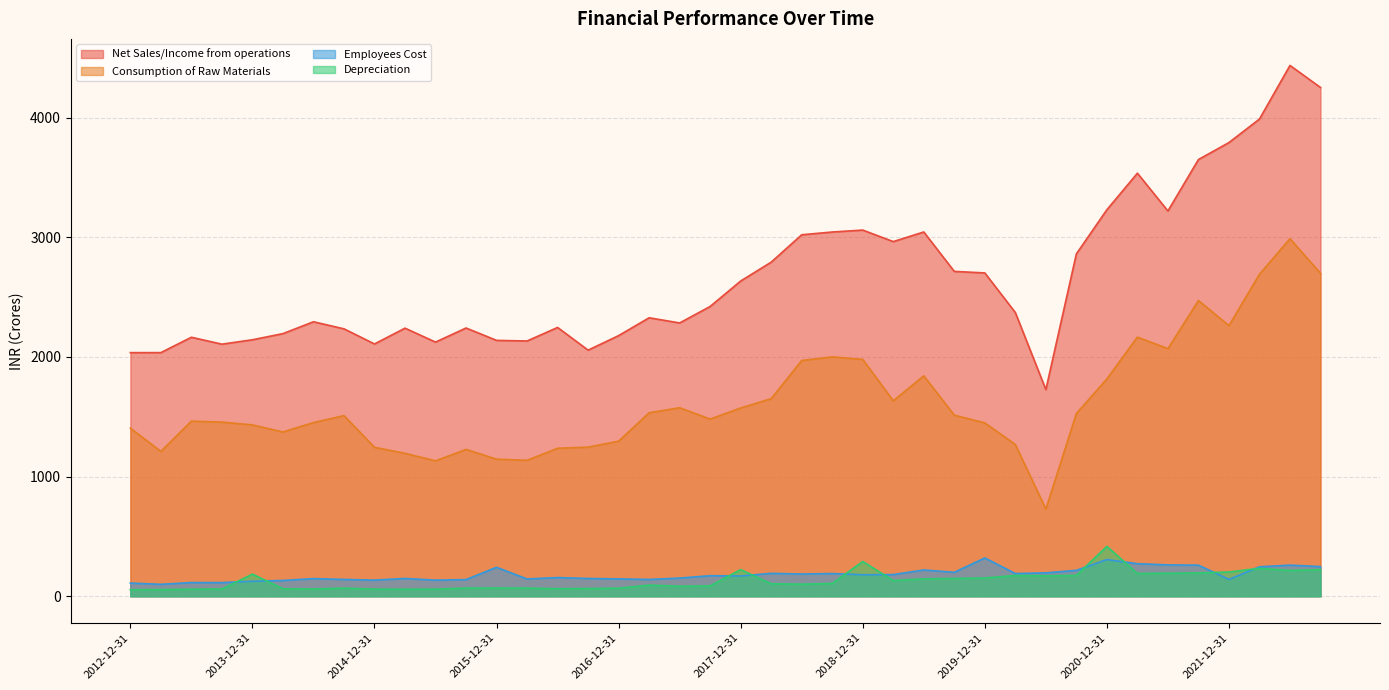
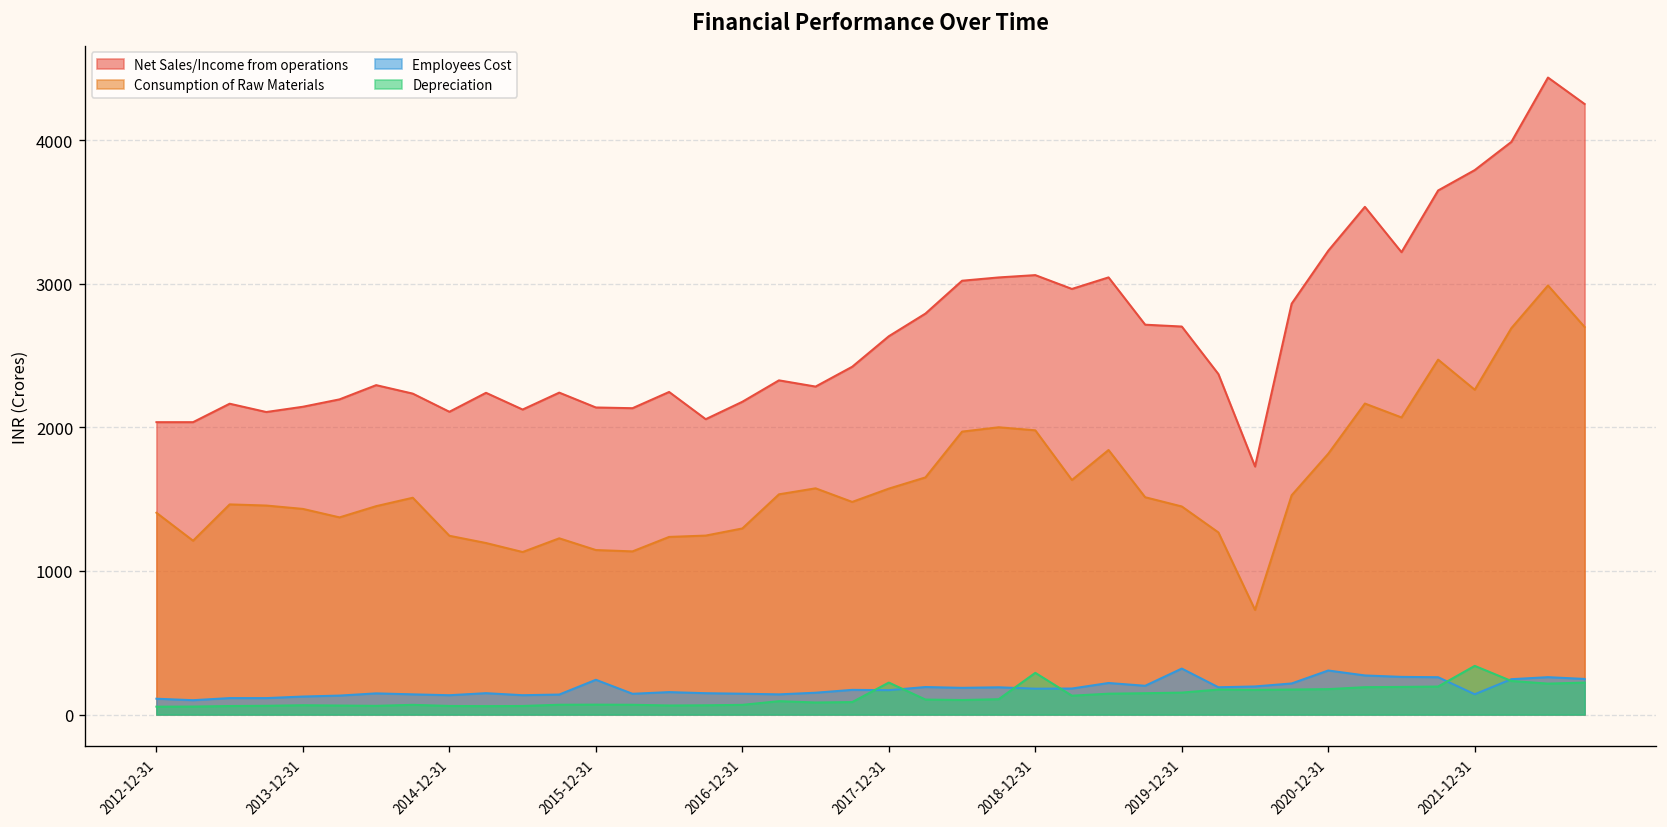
Depreciation, 2013-12-31: 180 -> 60
Depreciation, 2020-12-31: 420 -> 180
Depreciation, 2021-12-31: 200 -> 340
